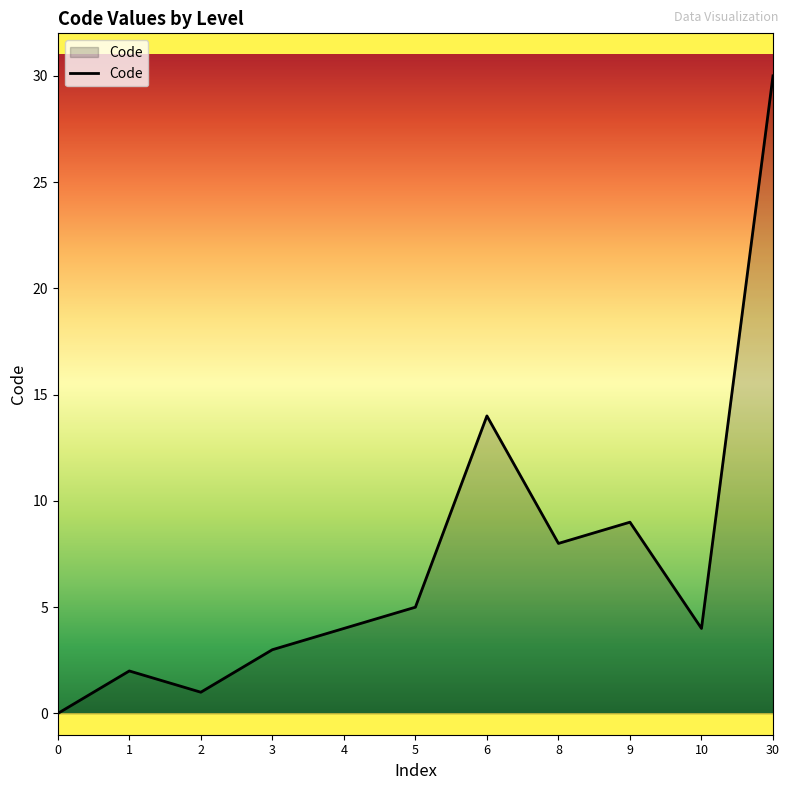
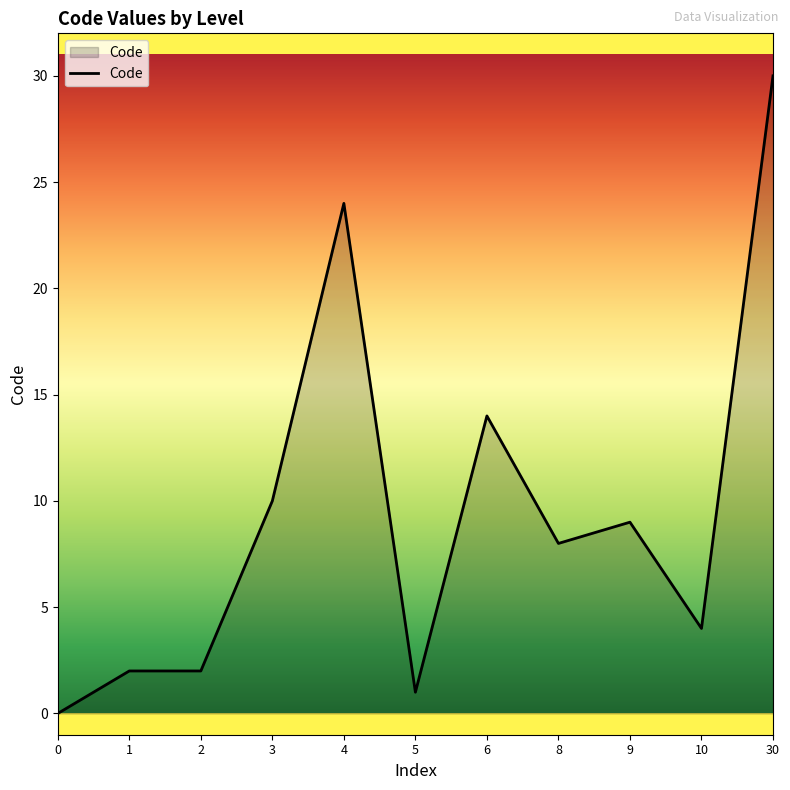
2: 1 -> 2
3: 3 -> 10
4: 4 -> 24
5: 5 -> 1
